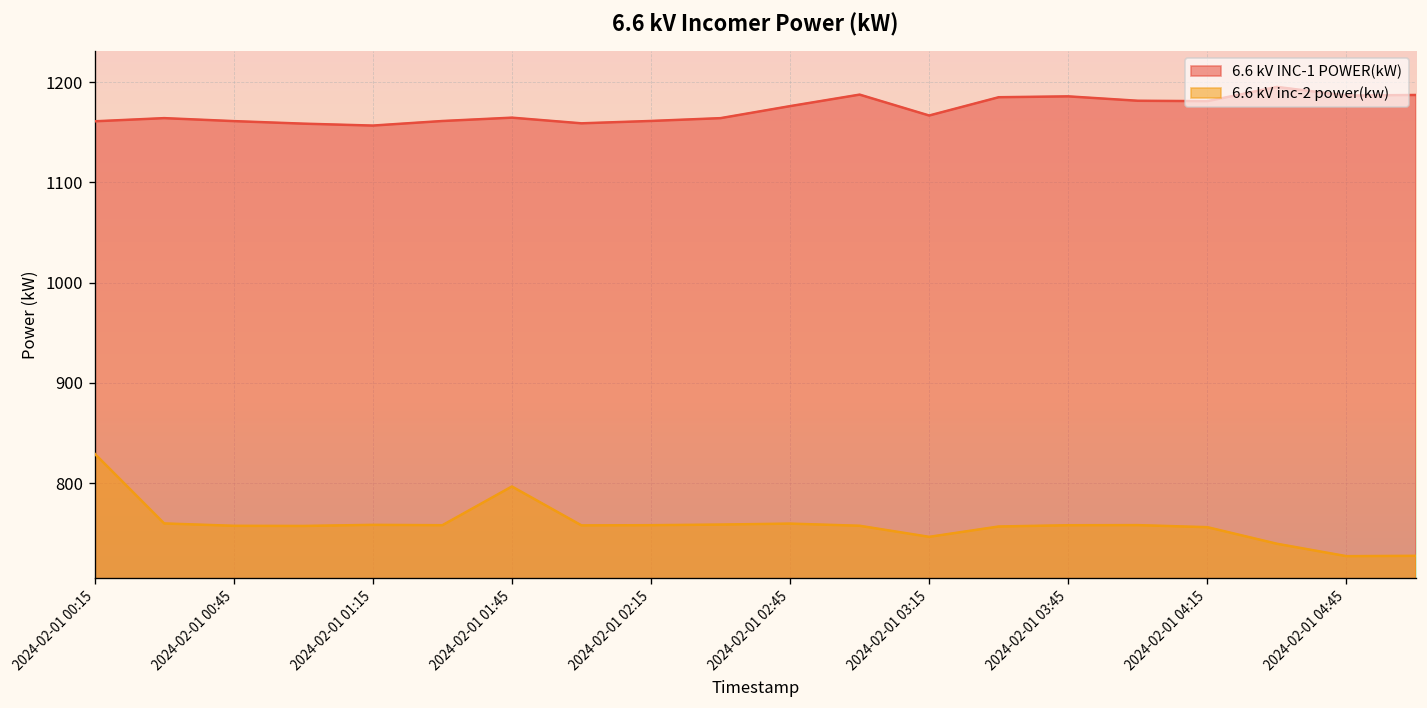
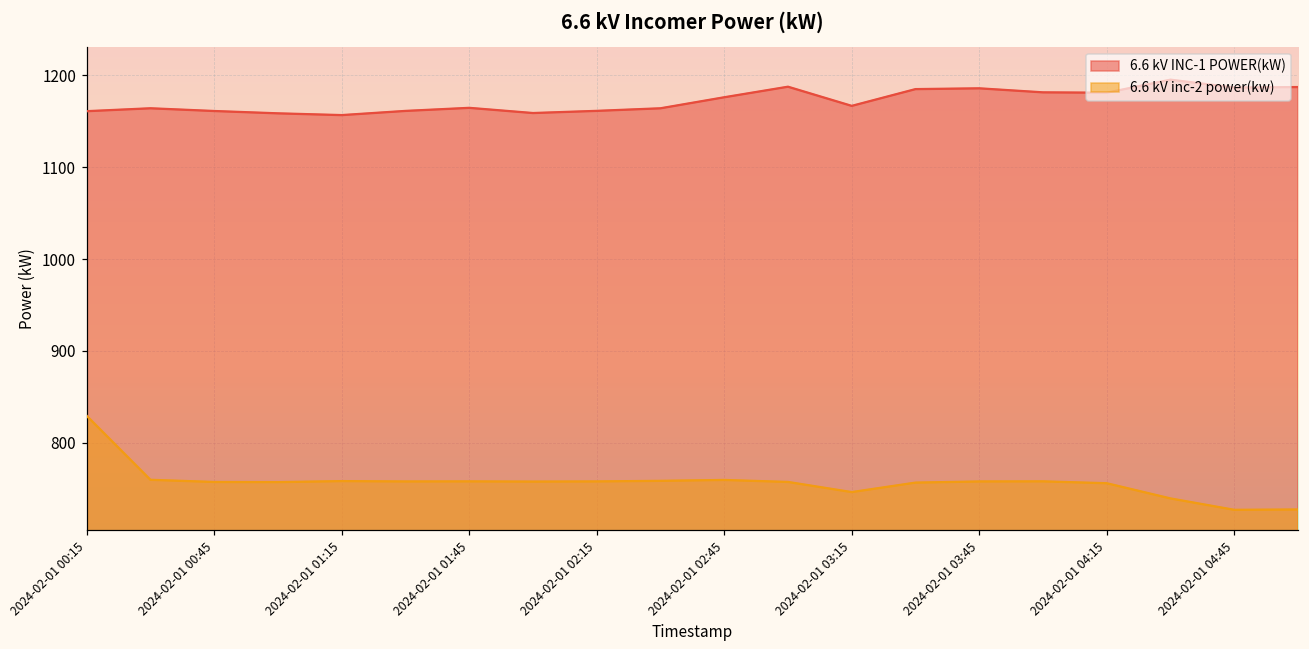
6.6 kV inc-2 power(kw), 2024-02-01 01:45: 800 -> 760
